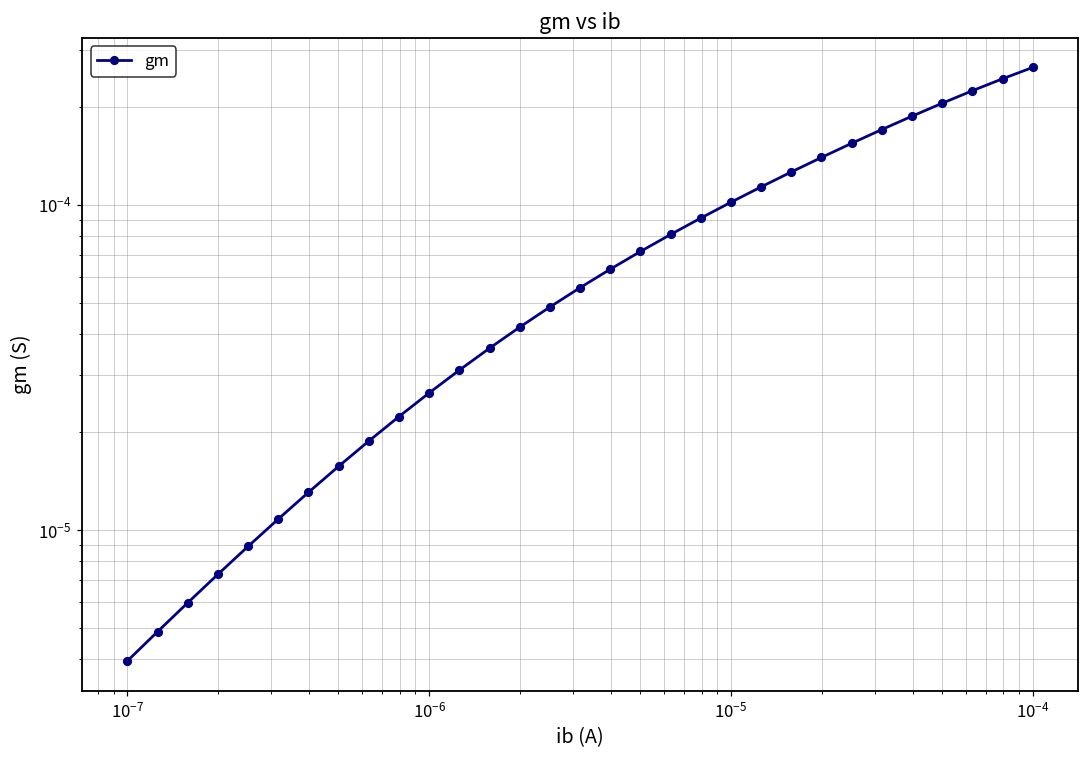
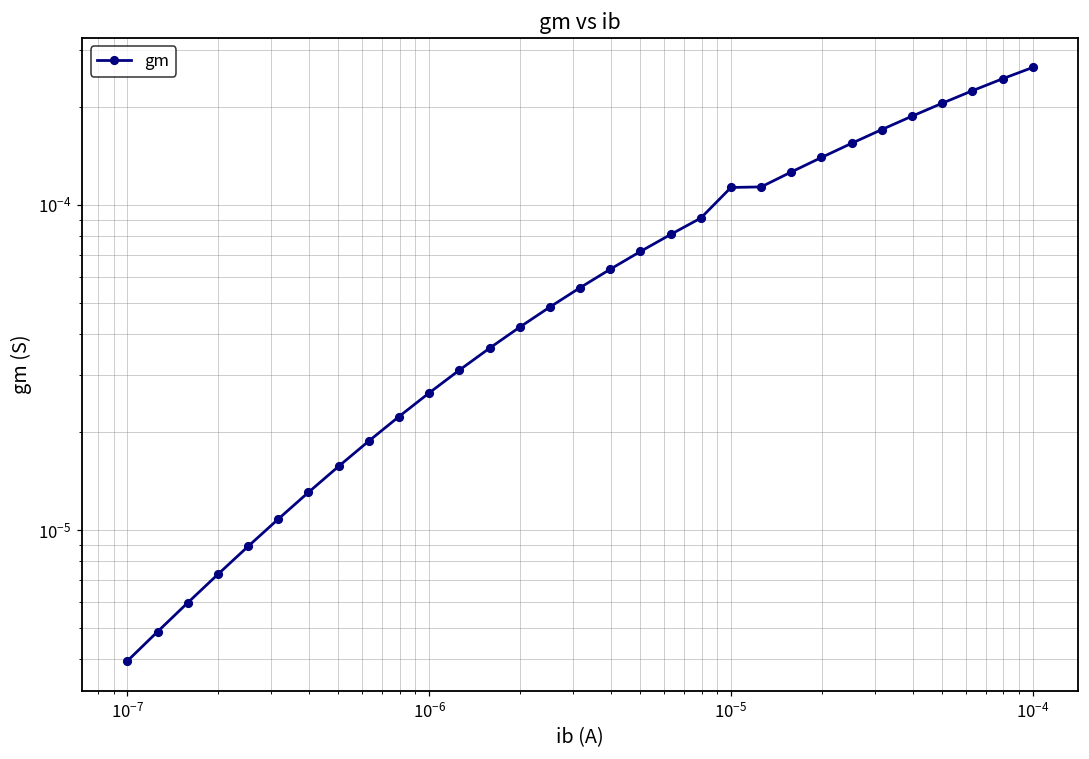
10^-5: 0.000102 -> 0.000113
